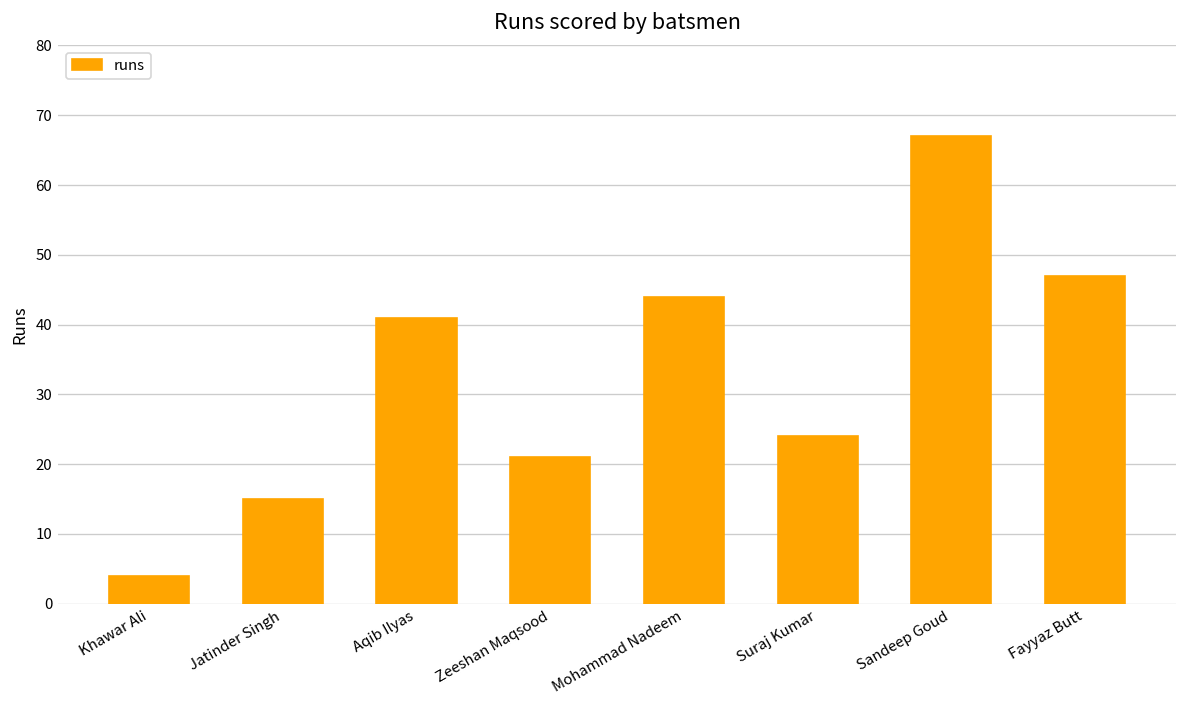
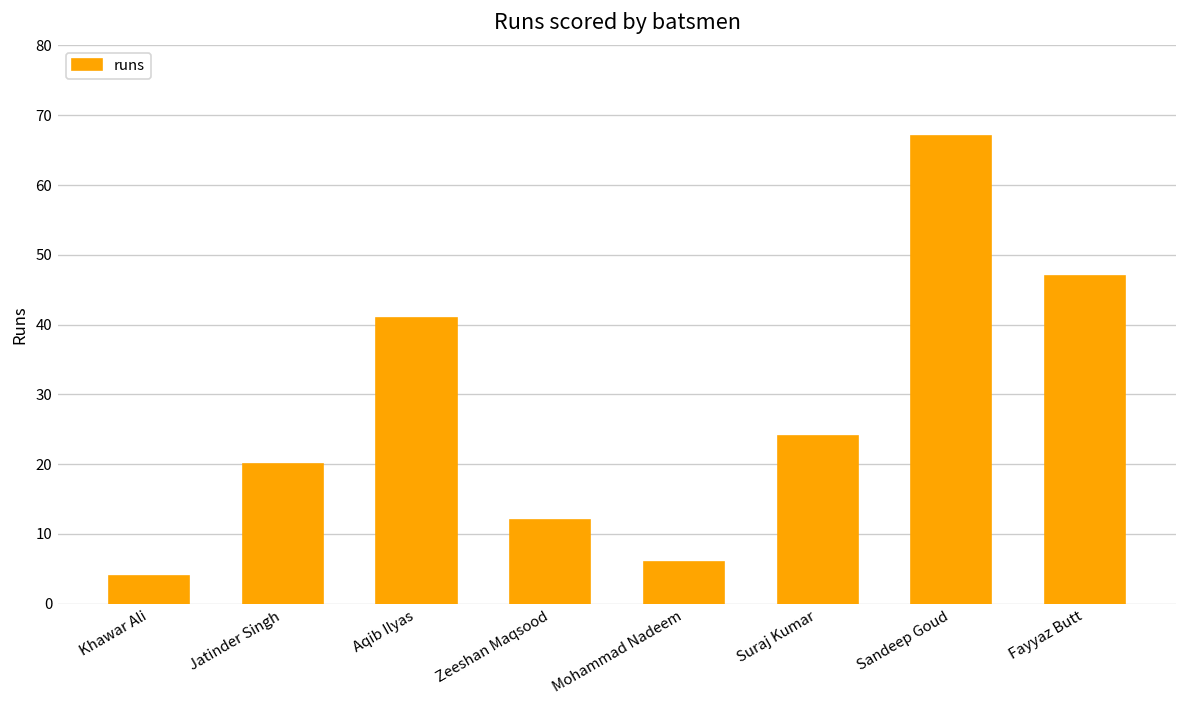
Jatinder Singh: 15 -> 20
Zeeshan Maqsood: 21 -> 12
Mohammad Nadeem: 44 -> 6
